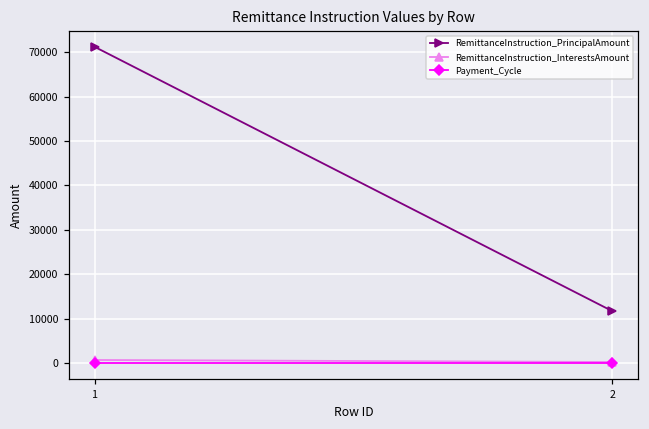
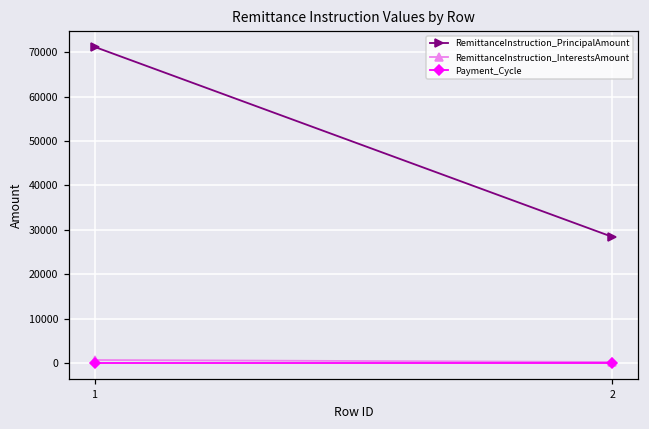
RemittanceInstruction_PrincipalAmount, 2: 12000 -> 28000
